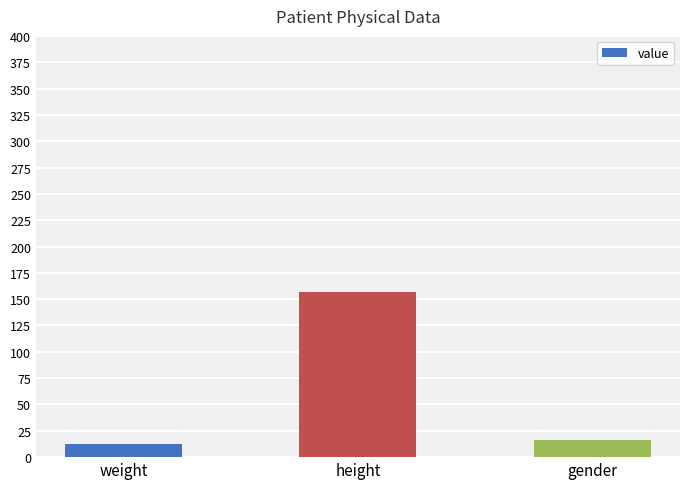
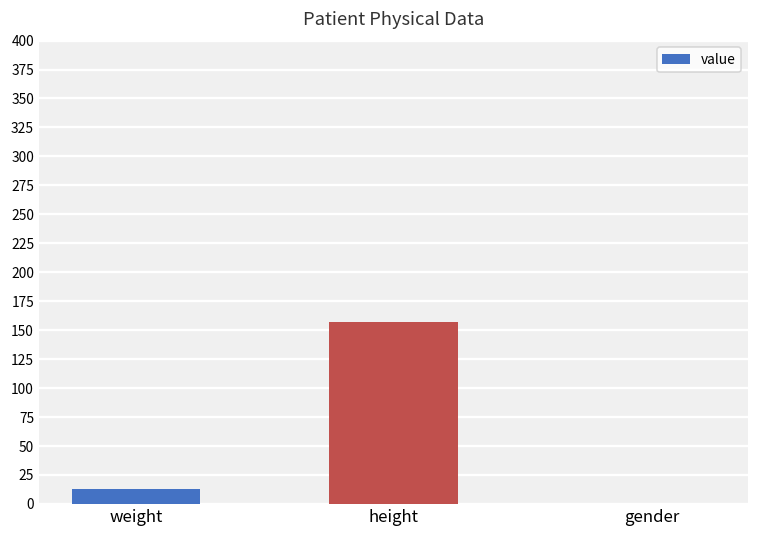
gender: 16 -> 0
